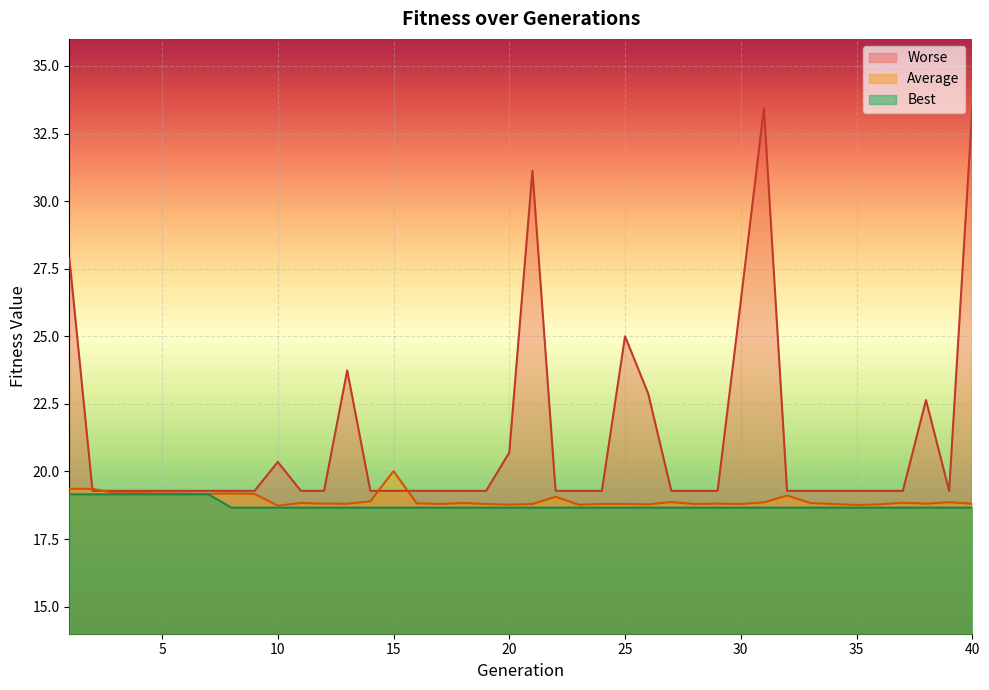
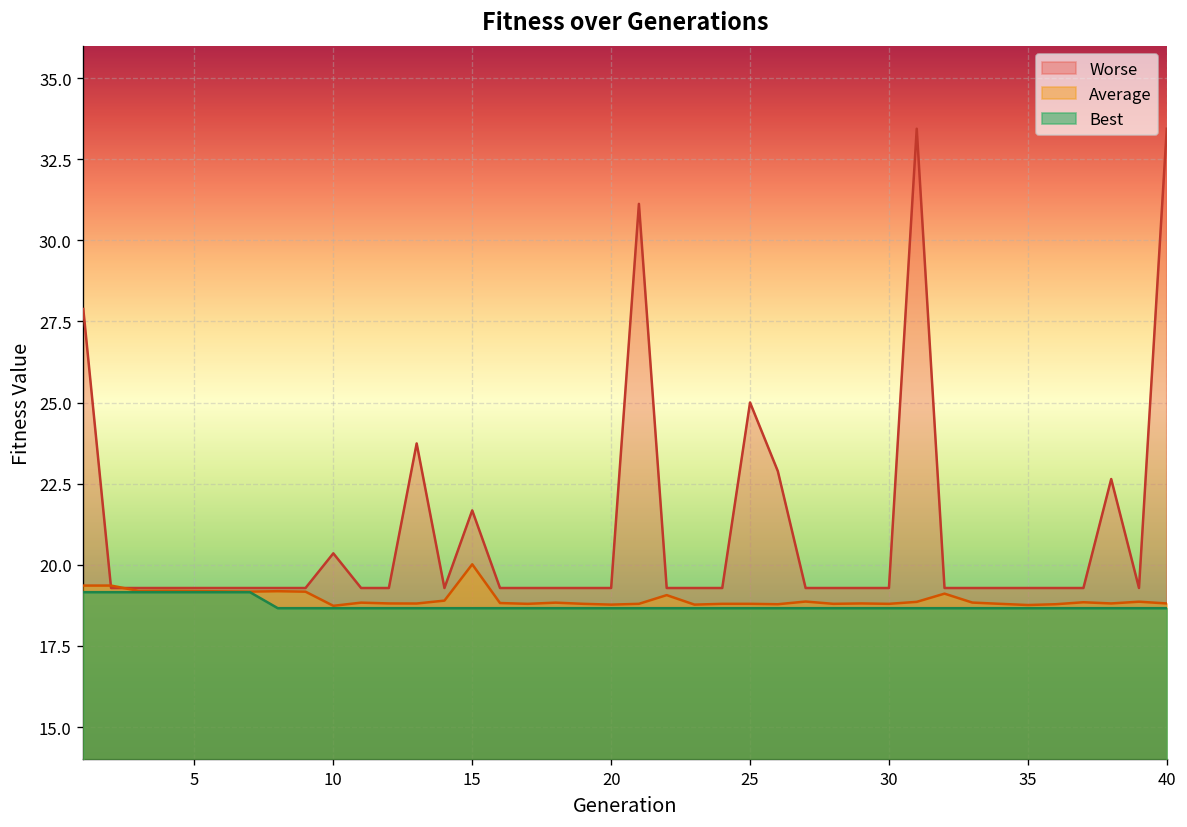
Worse, 15: 19.3 -> 21.7
Worse, 20: 20.7 -> 19.3
Worse, 30: 26.3 -> 19.3
